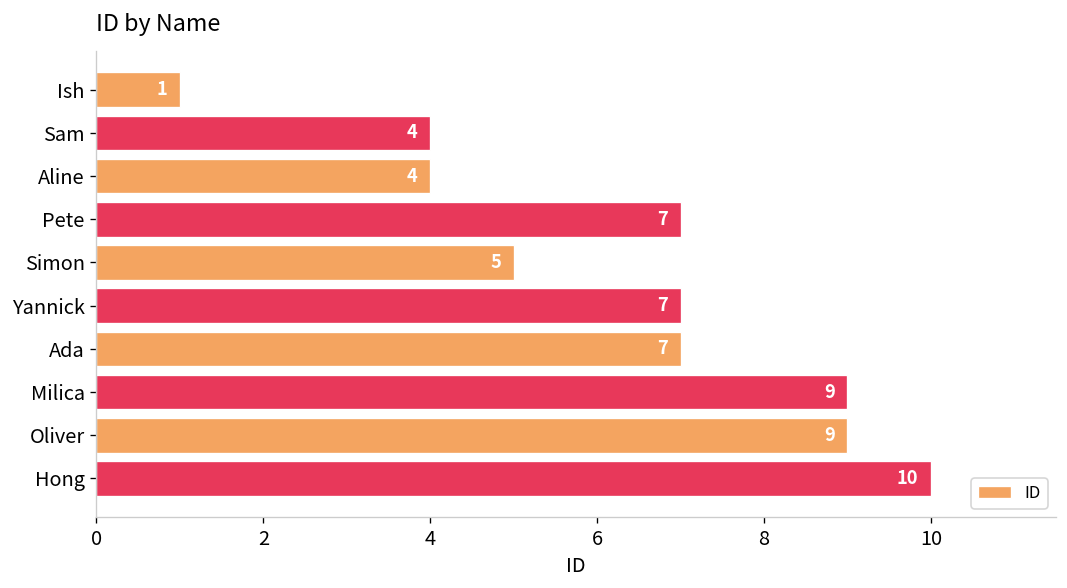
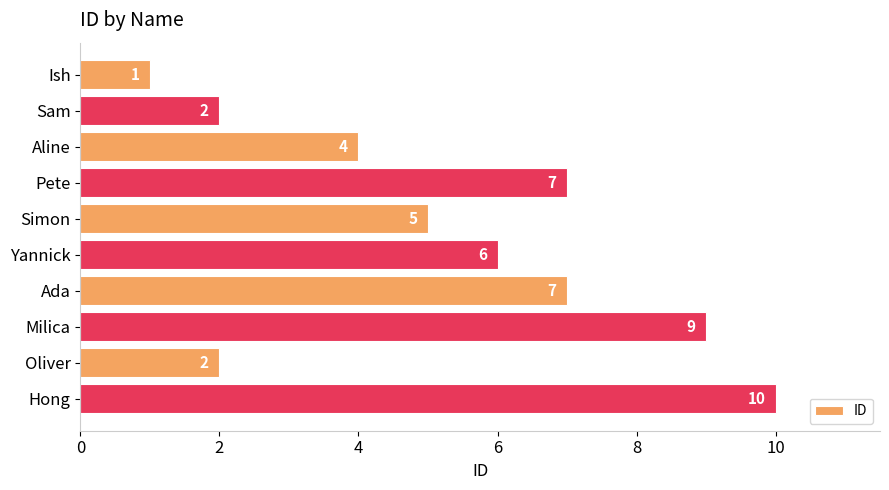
Sam: 4 -> 2
Yannick: 7 -> 6
Oliver: 9 -> 2
